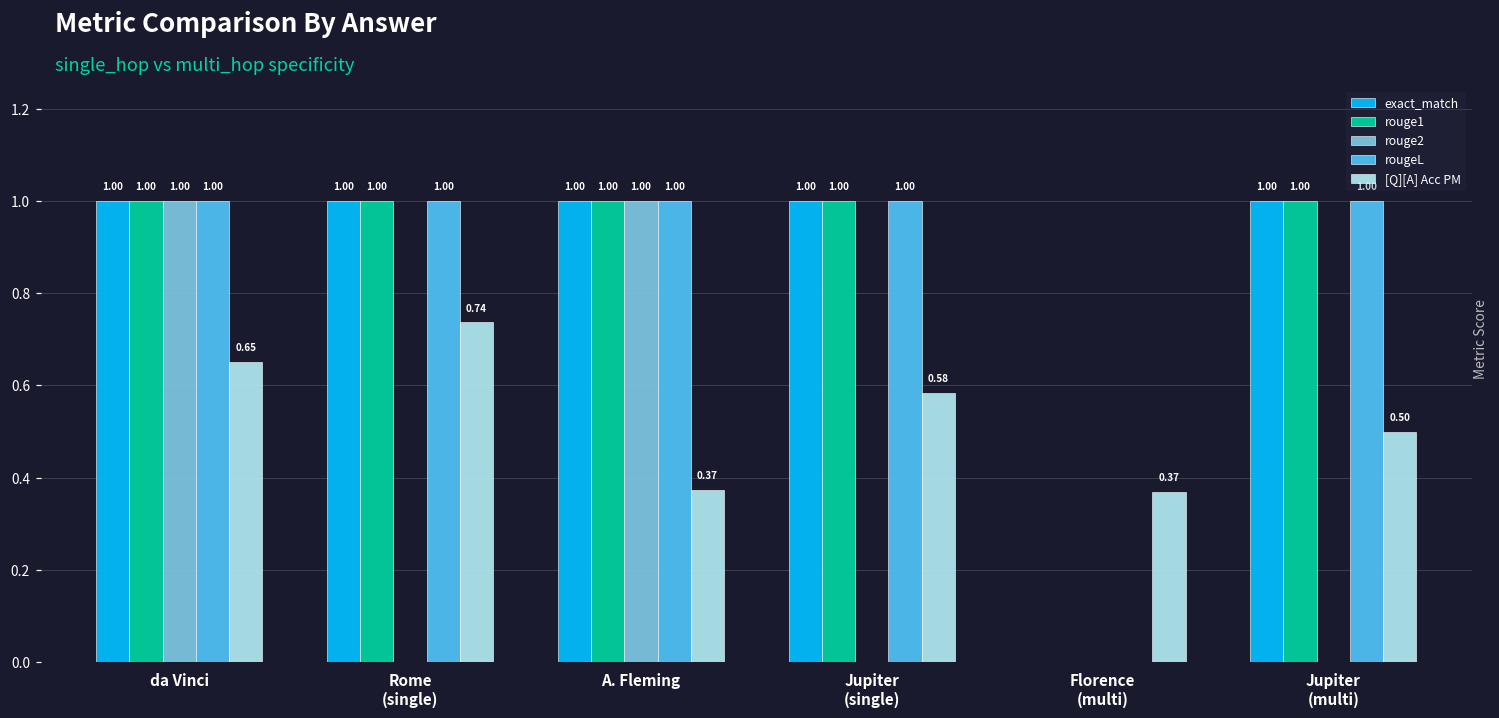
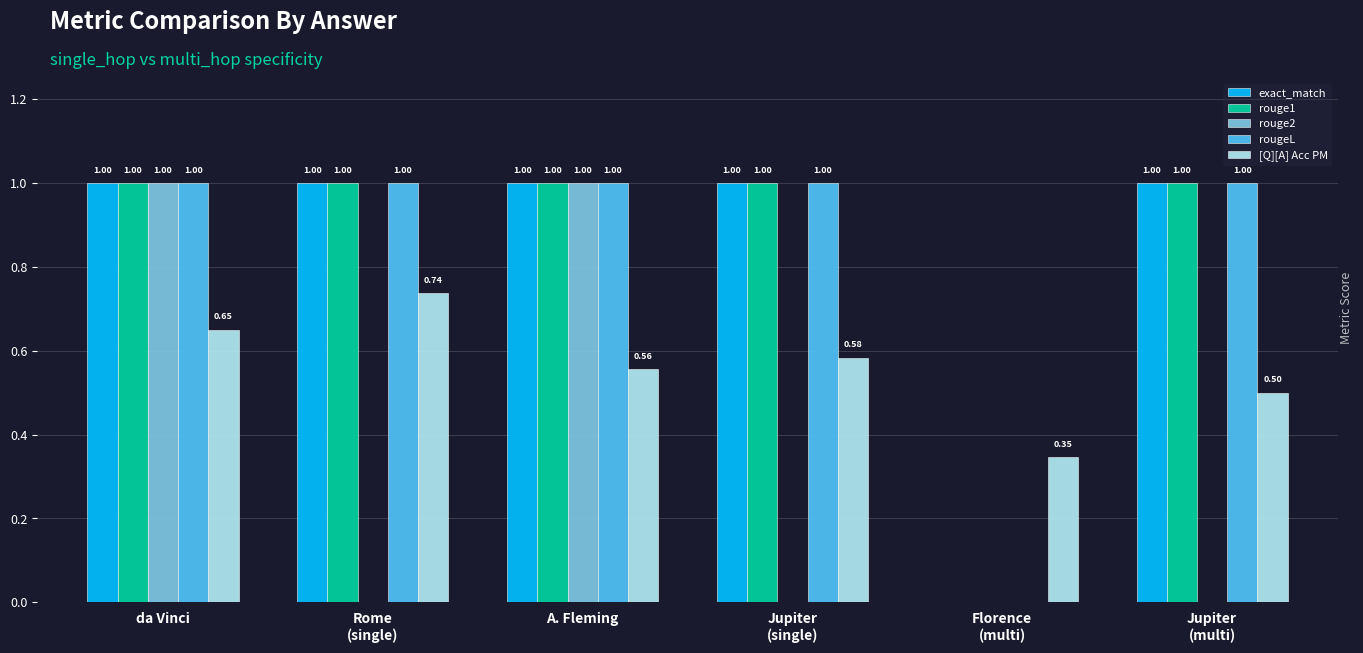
[Q][A] Acc PM, A. Fleming: 0.37 -> 0.56
[Q][A] Acc PM, Florence (multi): 0.37 -> 0.35
